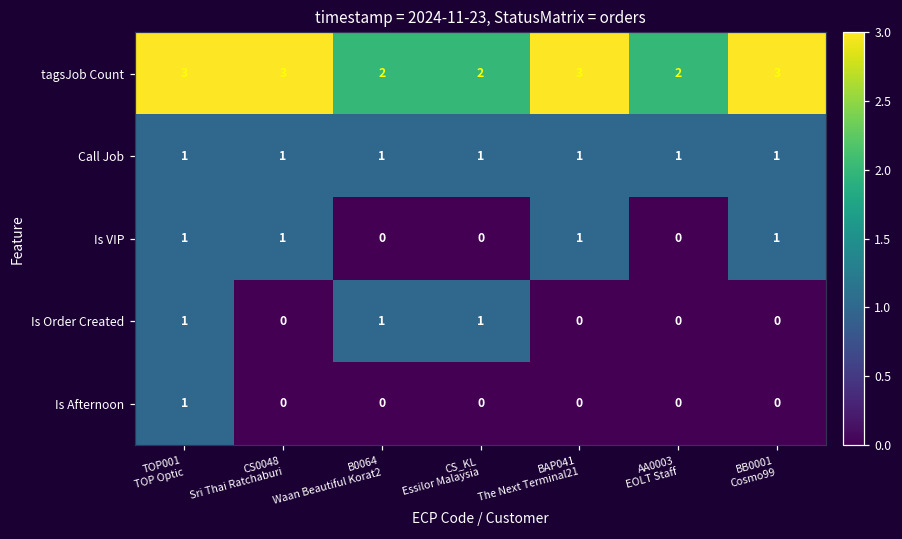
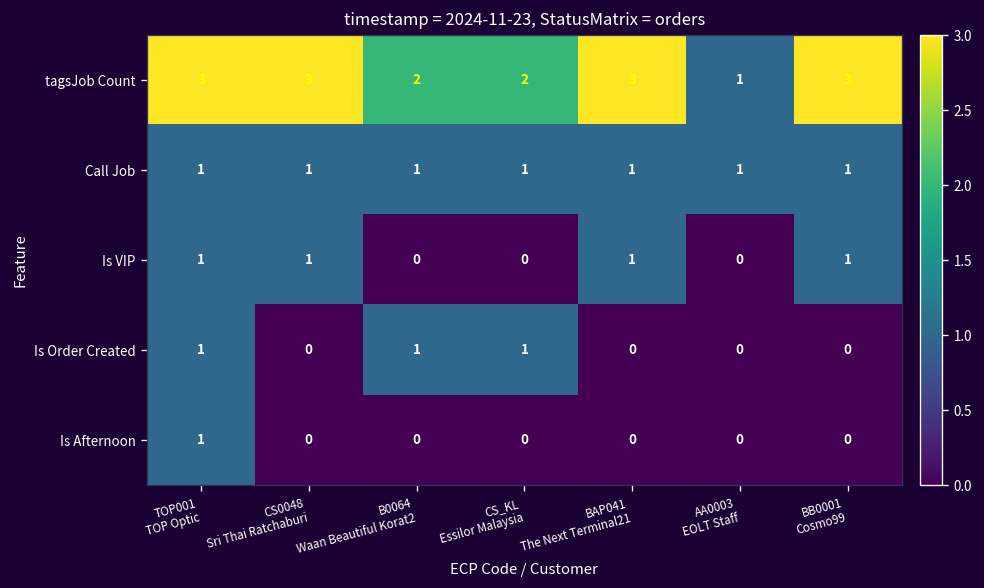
tagsJob Count, AA0003 EOLT Staff: 2 -> 1
